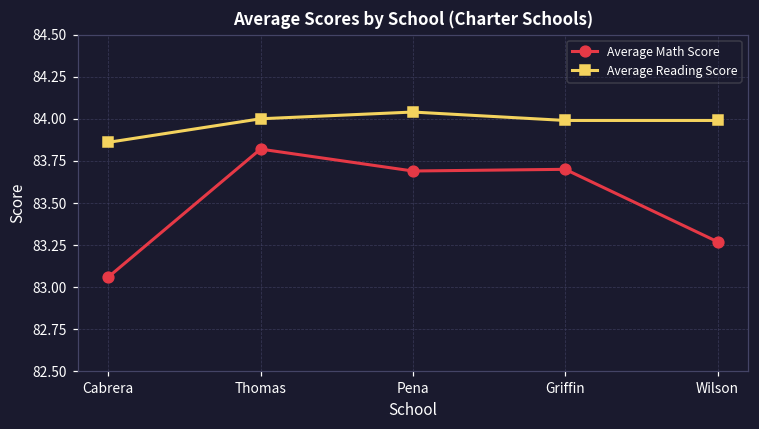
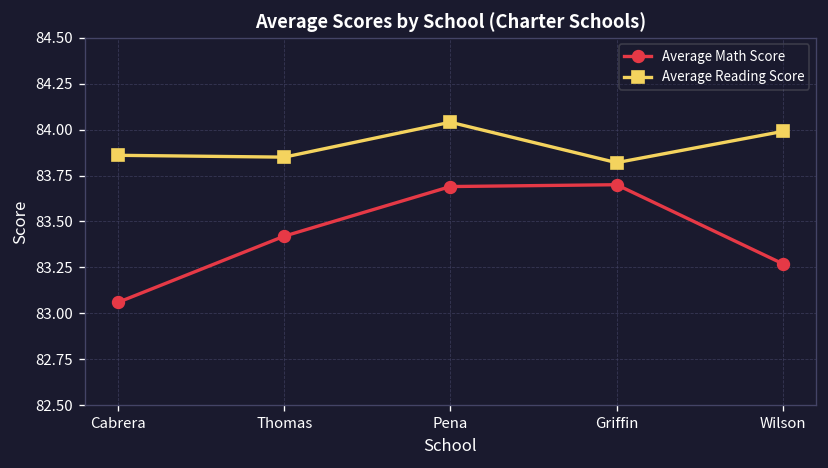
Average Math Score, Thomas: 83.82 -> 83.42
Average Reading Score, Thomas: 84.00 -> 83.85
Average Reading Score, Griffin: 83.99 -> 83.82
